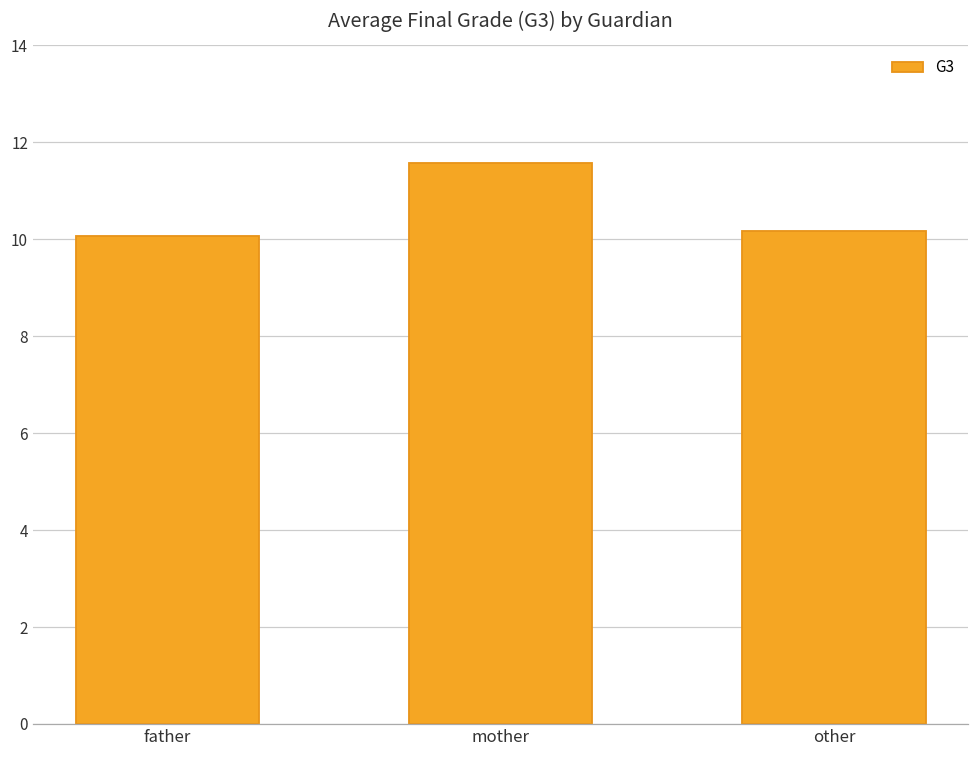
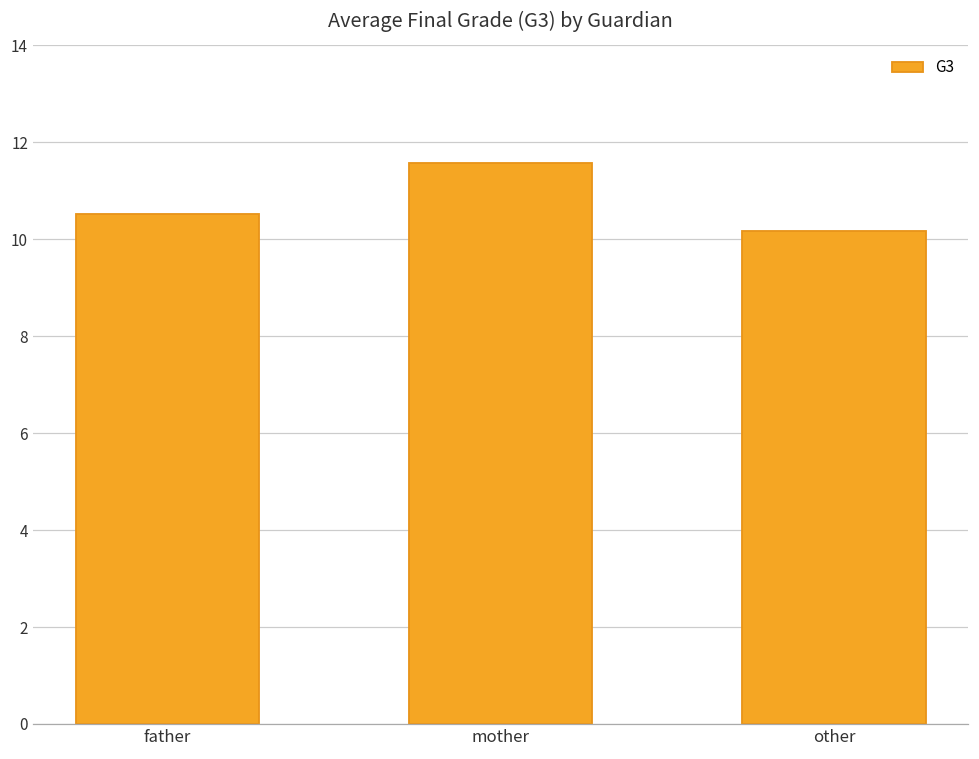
father: 10.1 -> 10.5
